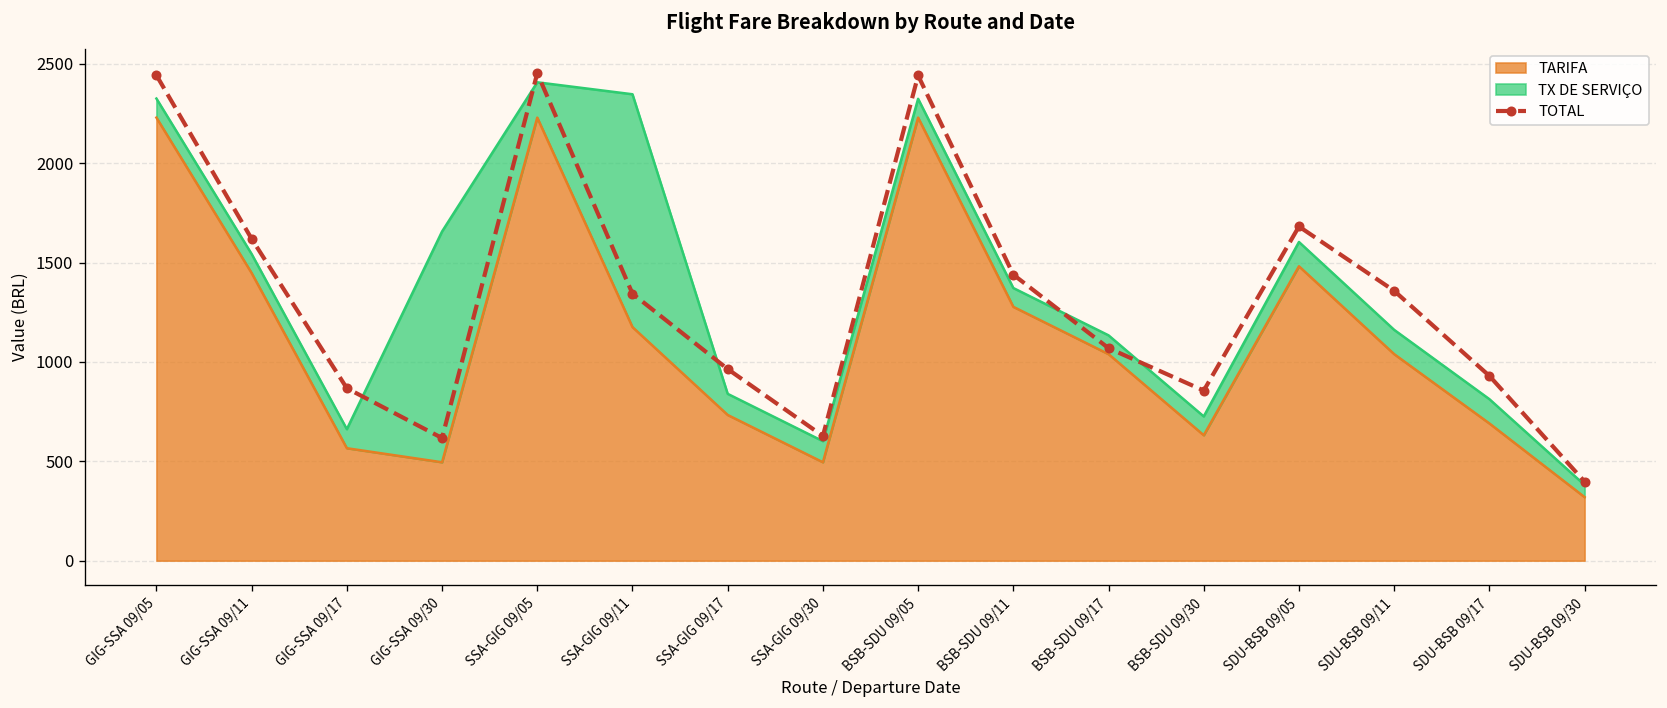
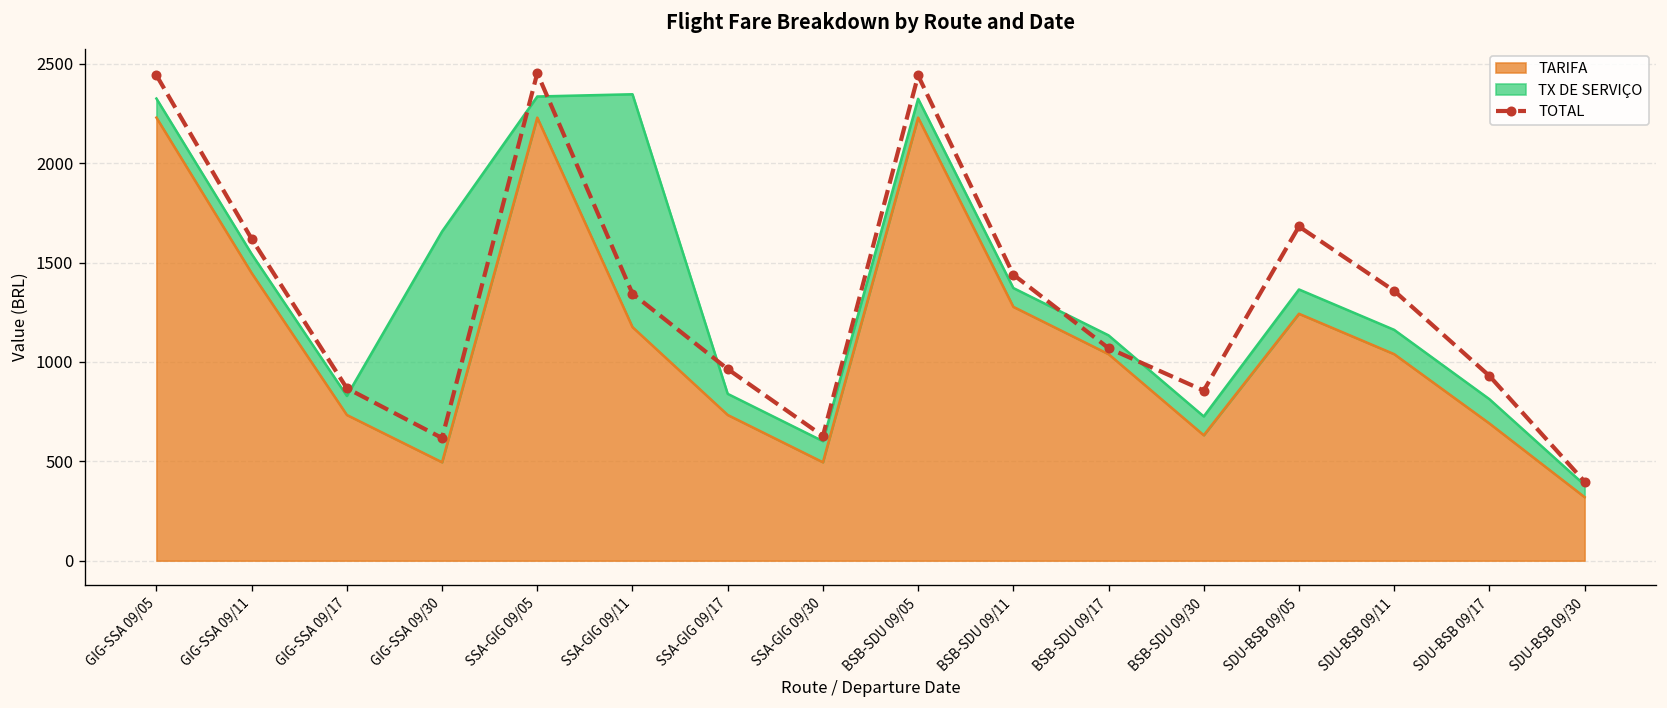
TARIFA, GIG-SSA 09/17: 570 -> 730
TX DE SERVIÇO, SSA-GIG 09/05: 180 -> 110
TARIFA, SDU-BSB 09/05: 1480 -> 1240
